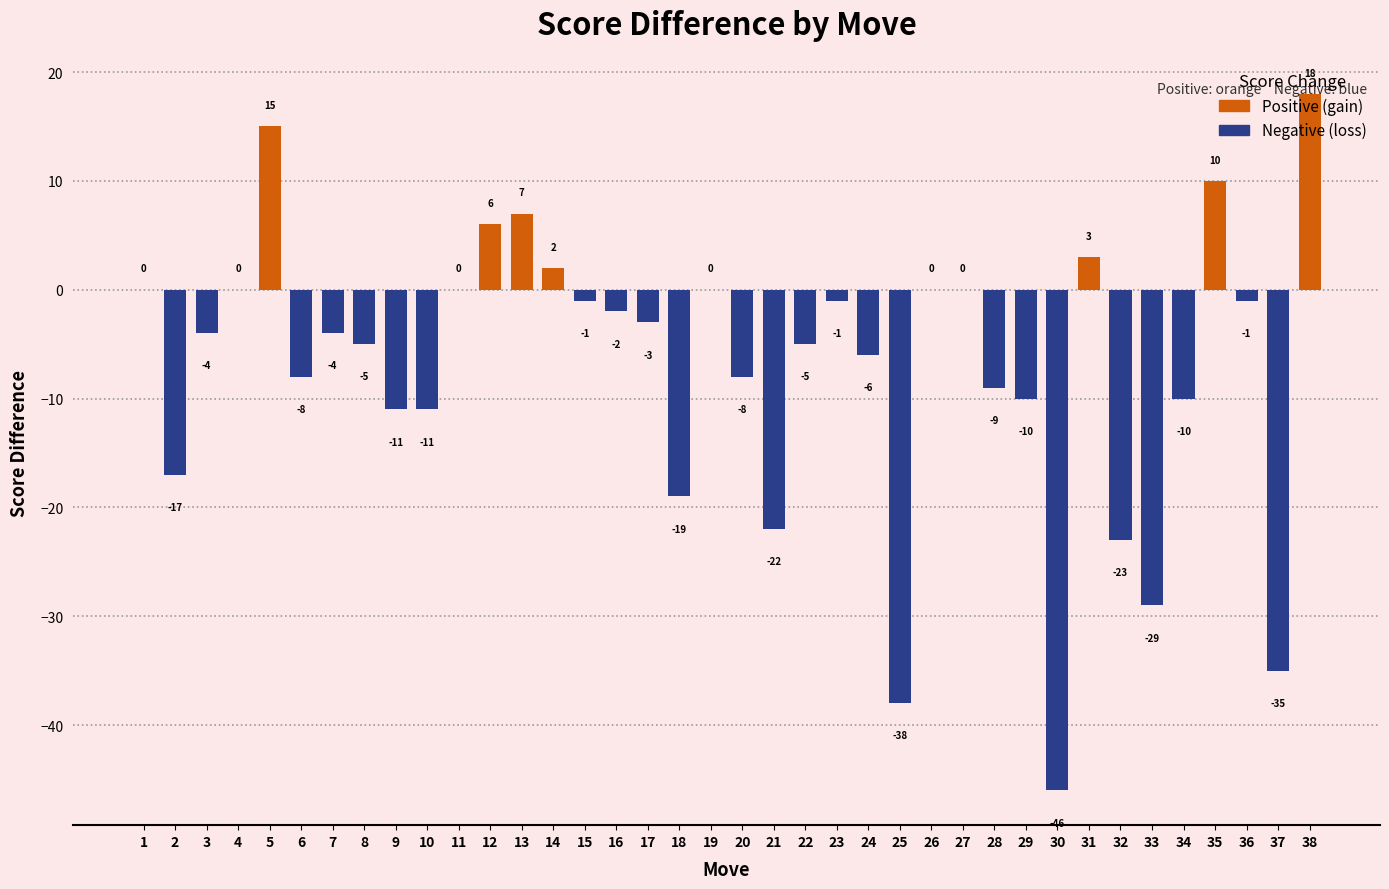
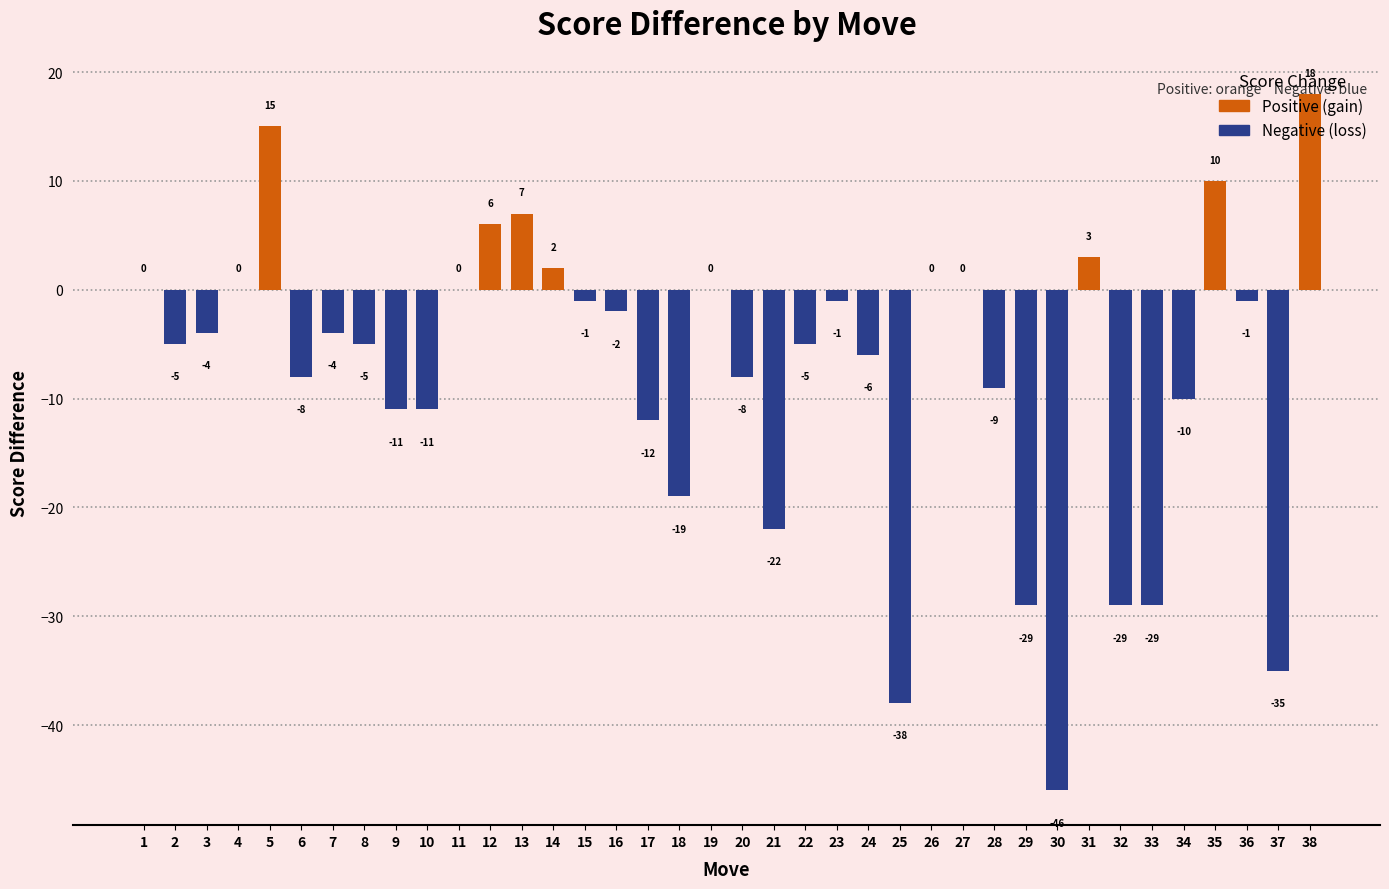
2: -17 -> -5
17: -3 -> -12
29: -10 -> -29
32: -23 -> -29
